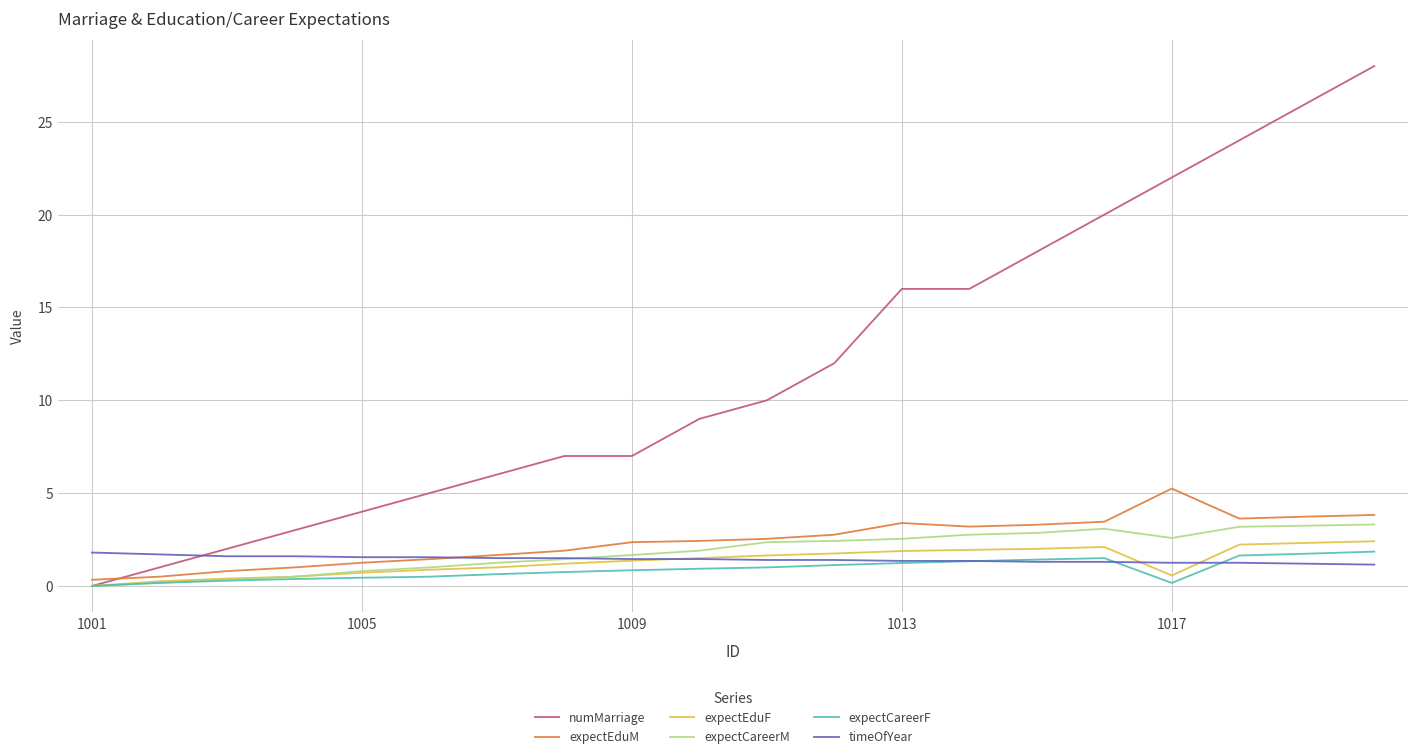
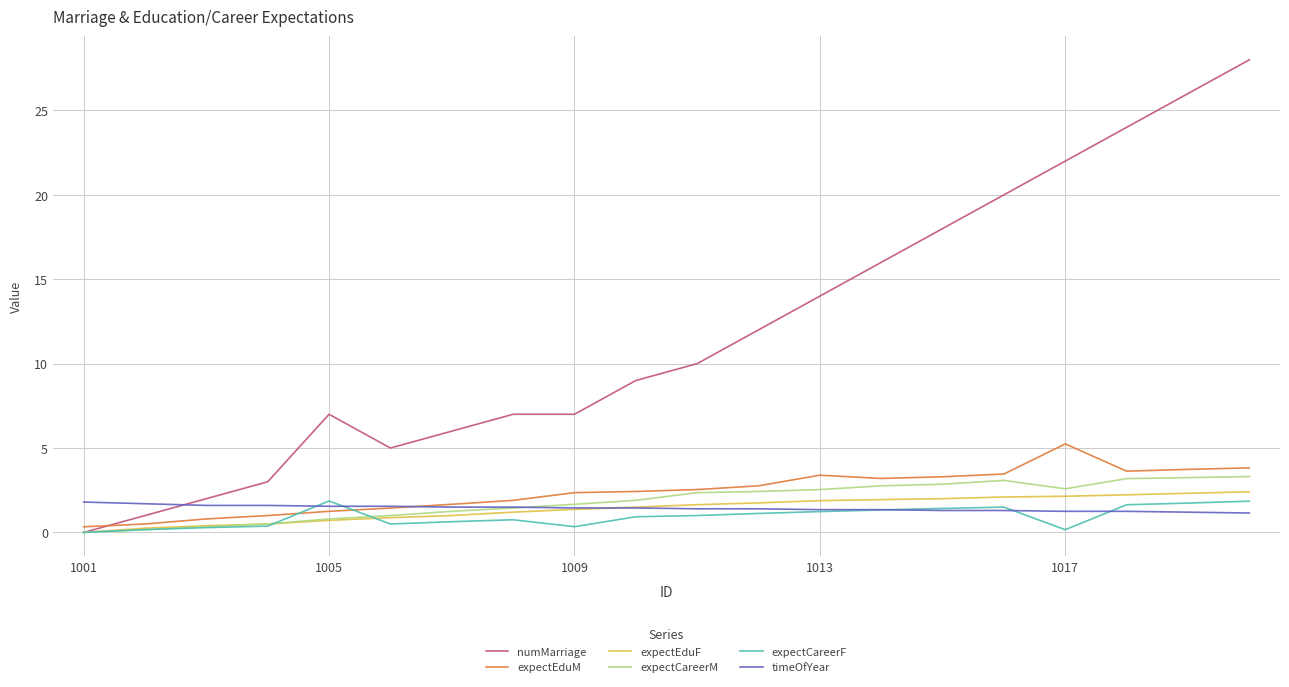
numMarriage, 1005: 4 -> 7
expectCareerF, 1005: 0.4 -> 1.9
expectCareerF, 1009: 0.8 -> 0.3
numMarriage, 1013: 16 -> 14
expectEduF, 1017: 0.6 -> 2.1
